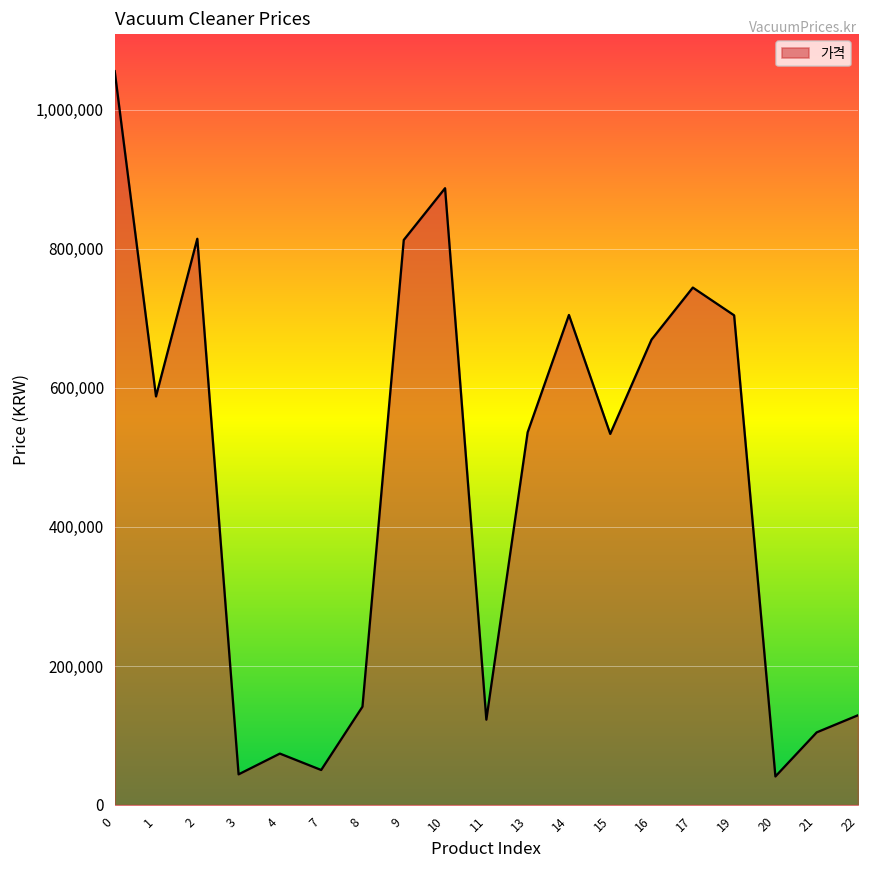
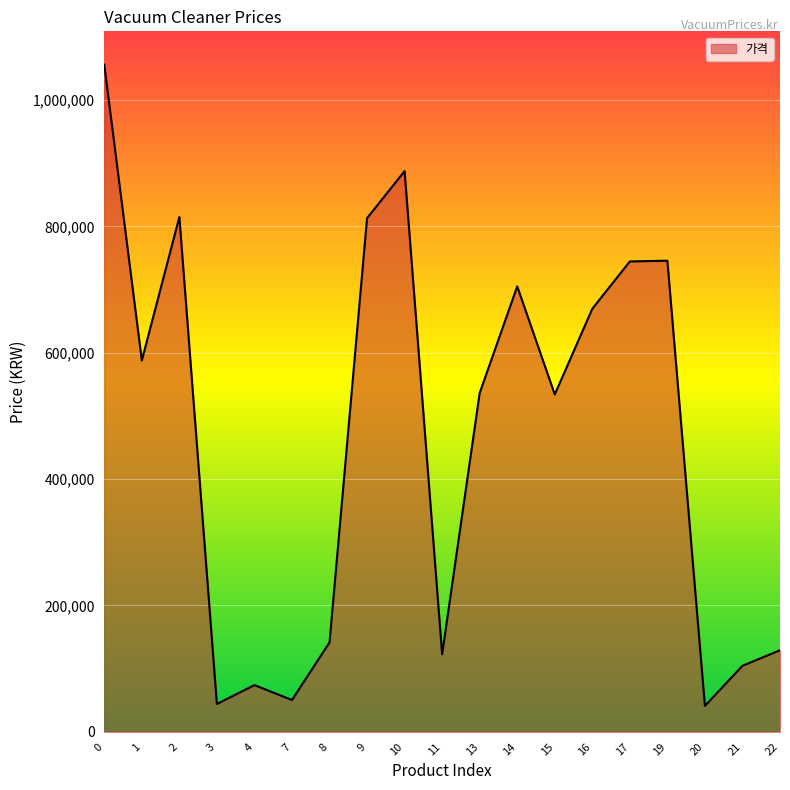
19: 700,000 -> 750,000
